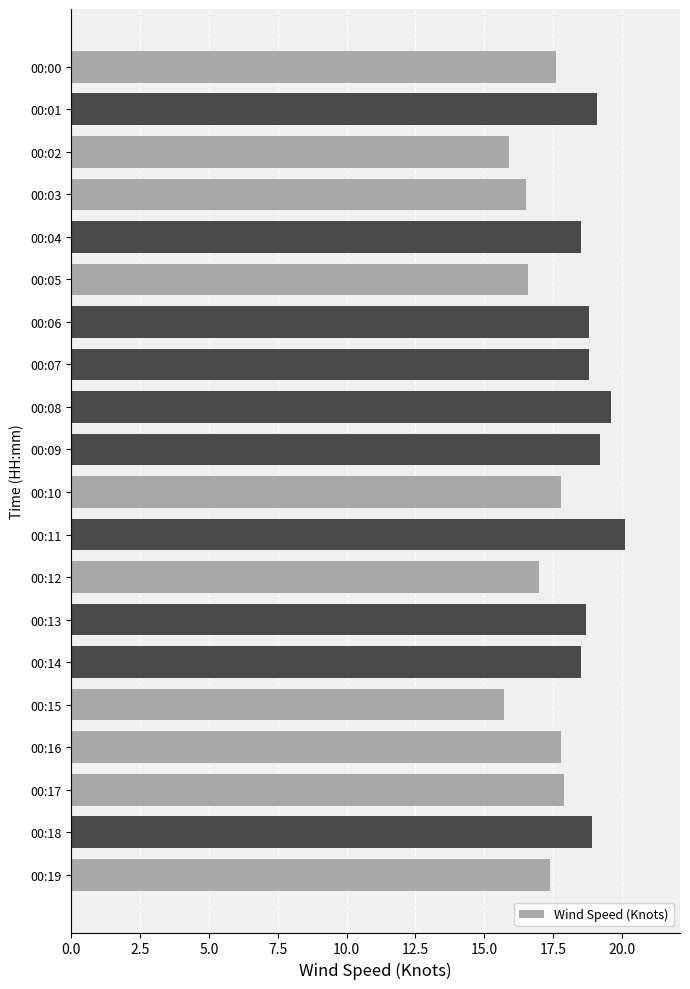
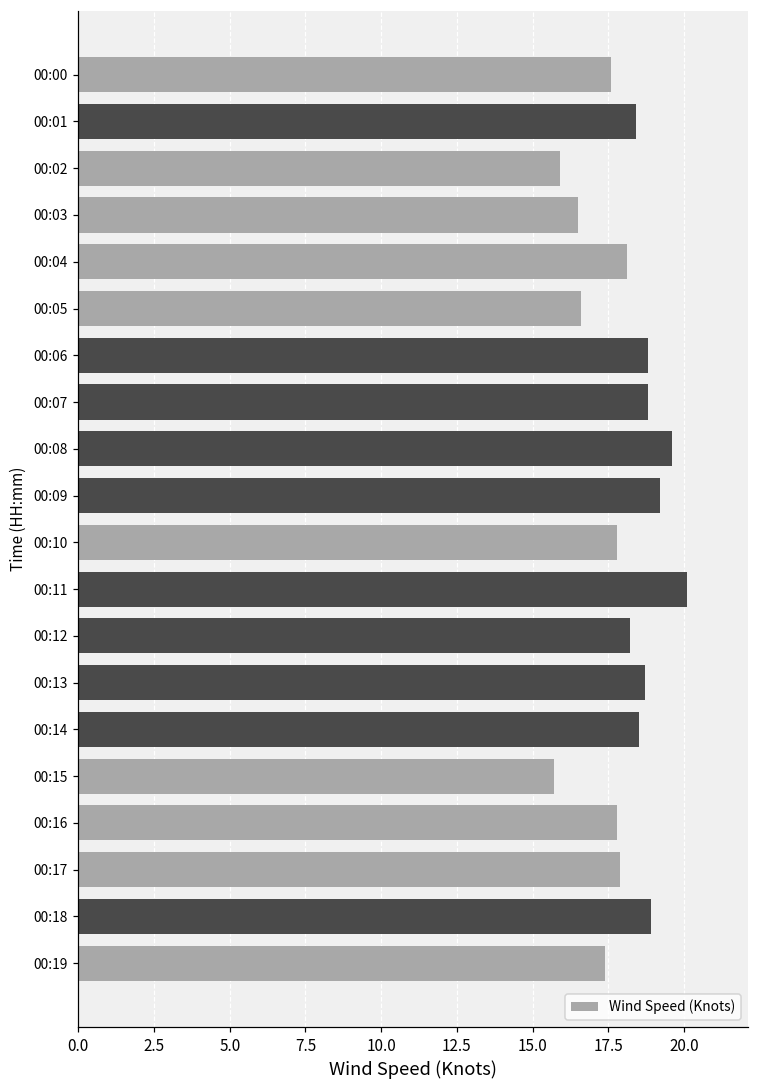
00:01: 19.1 -> 18.4
00:04: 18.5 -> 18.1
00:12: 17.0 -> 18.2
